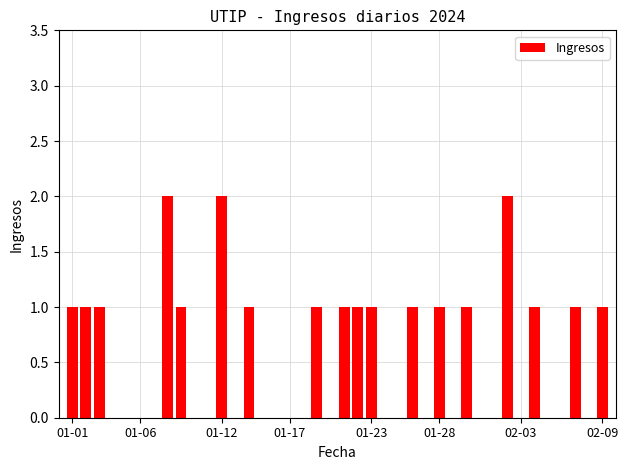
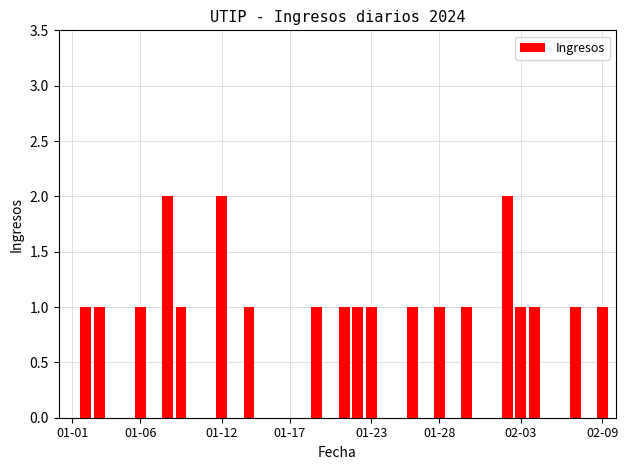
01-01: 1 -> 0
01-06: 0 -> 1
02-03: 0 -> 1
